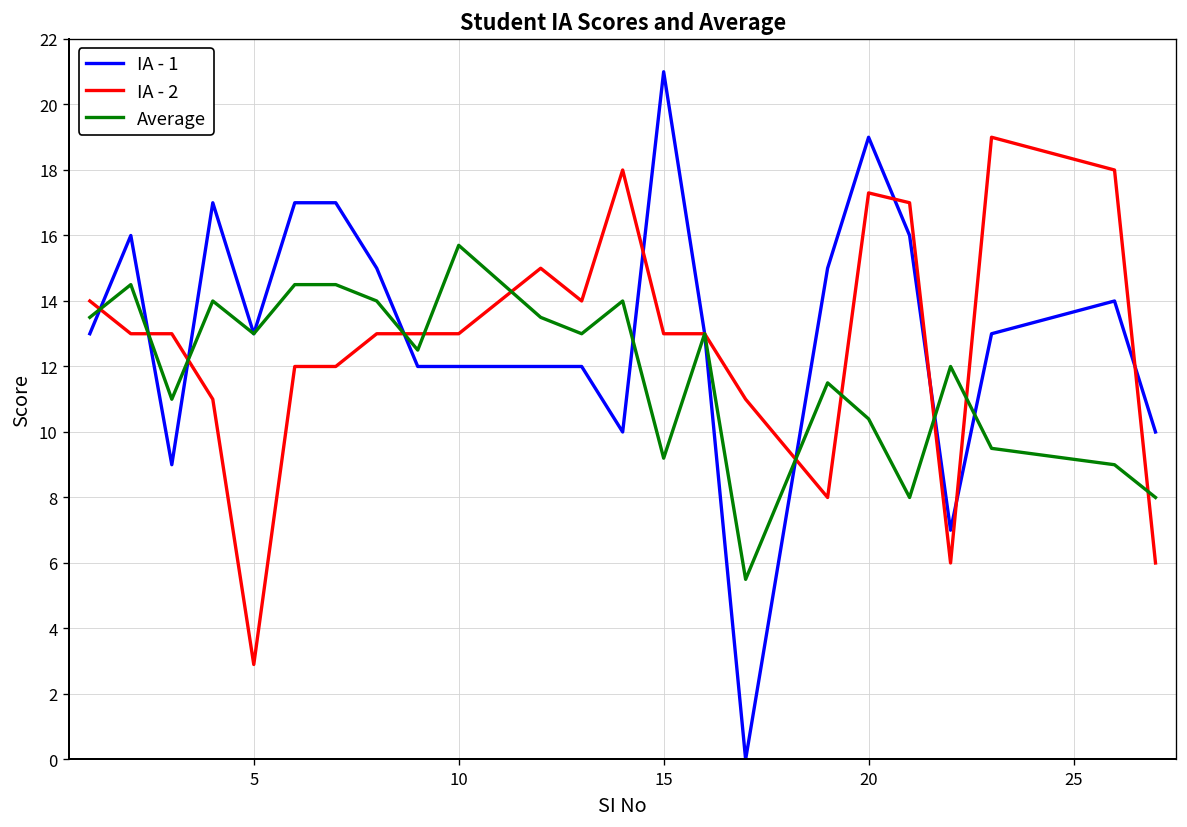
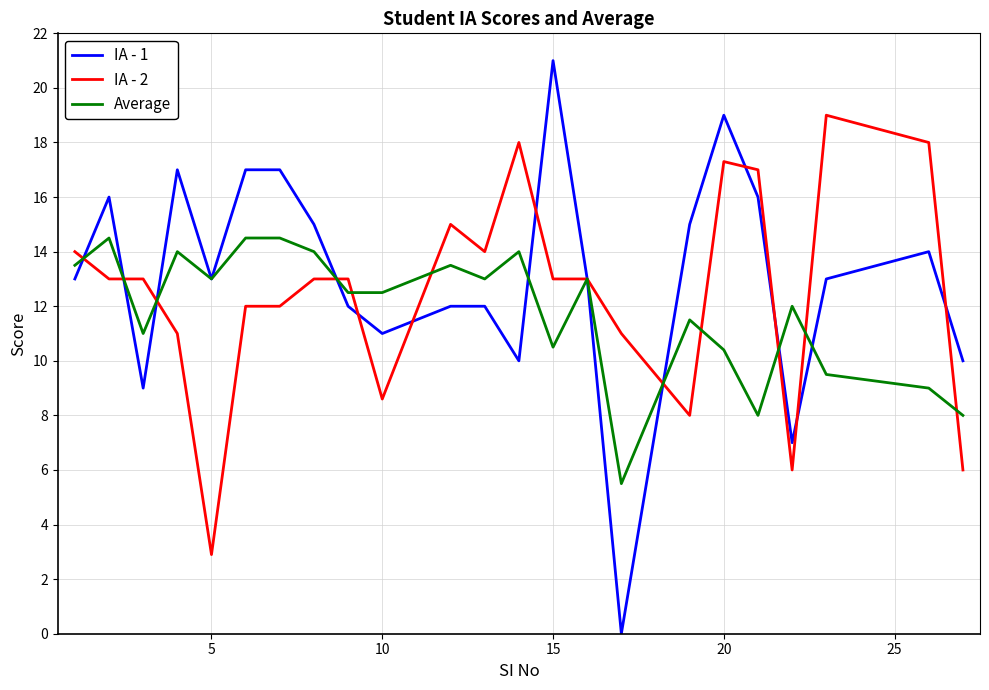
IA - 1, 10: 12 -> 11
IA - 2, 10: 13.0 -> 8.6
Average, 10: 15.7 -> 12.5
Average, 15: 9.2 -> 10.5
